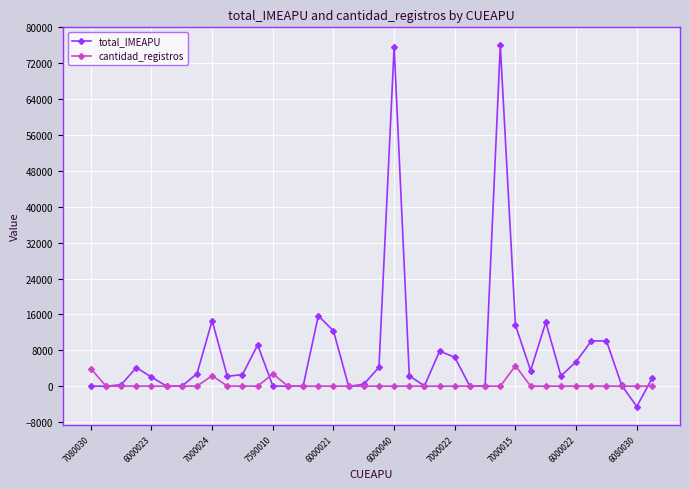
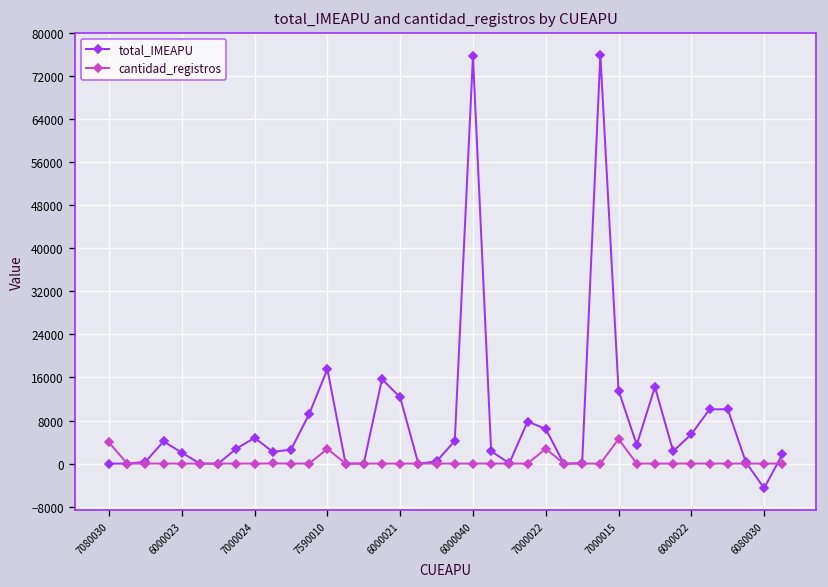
total_IMEAPU, 7000024: 15000 -> 5000
cantidad_registros, 7000024: 2000 -> 0
total_IMEAPU, 7590010: 0 -> 18000
cantidad_registros, 7000022: 0 -> 3000
